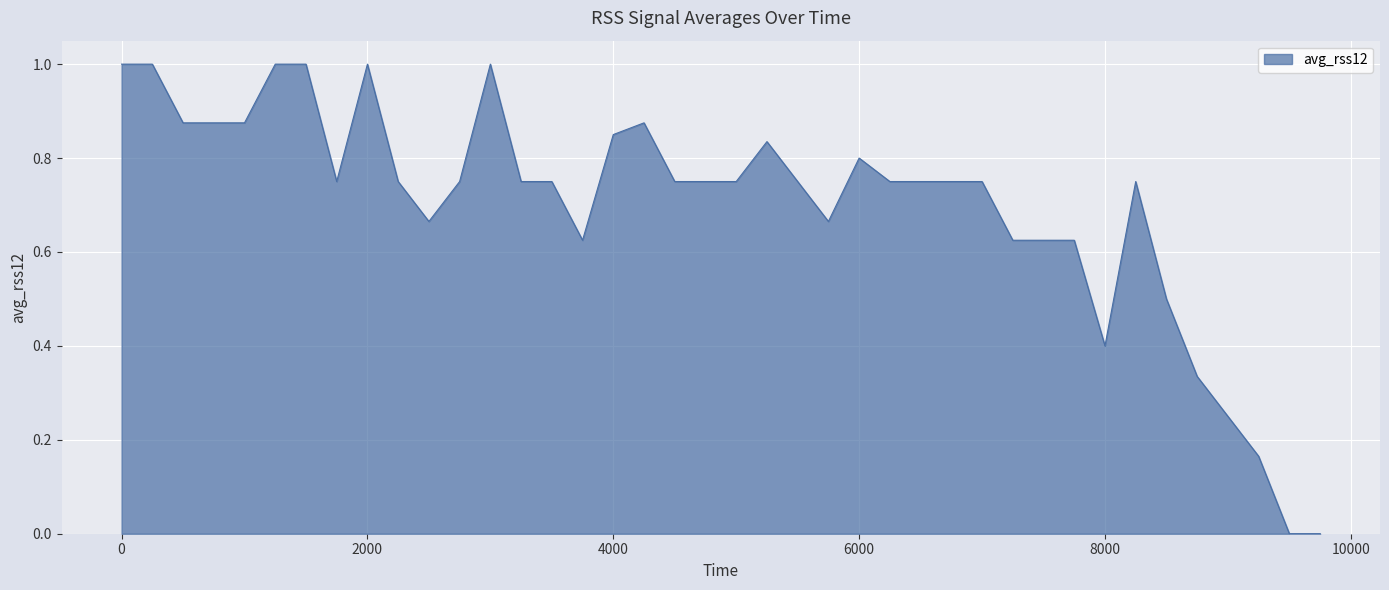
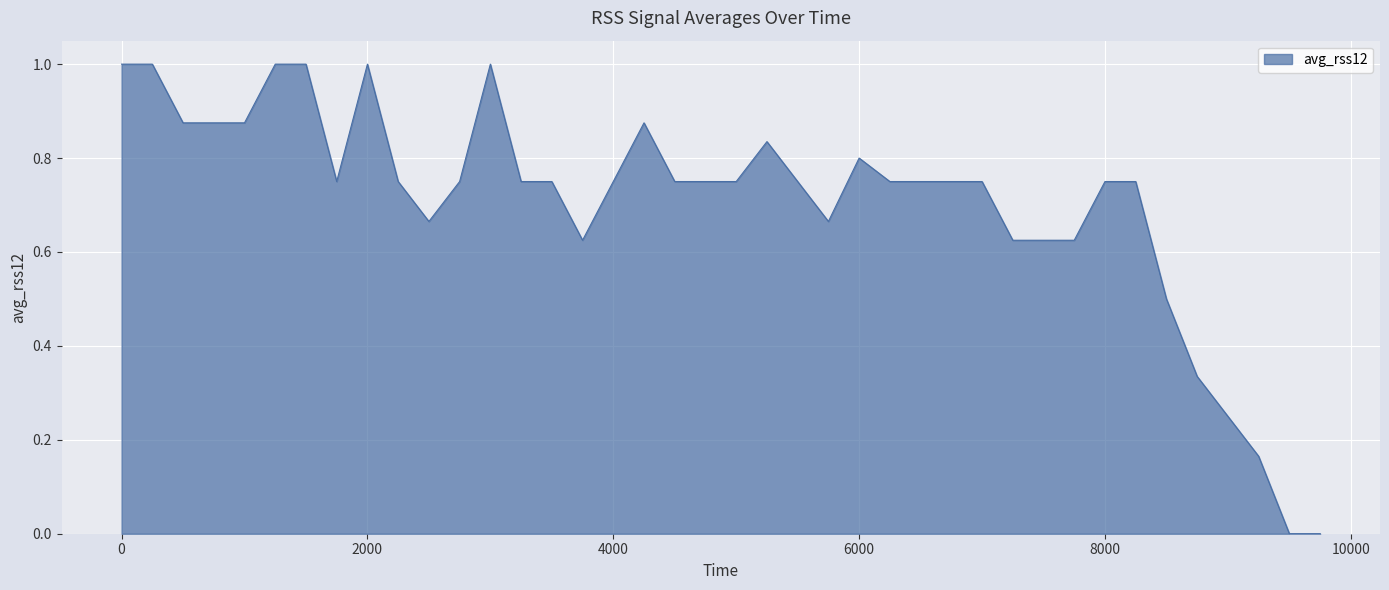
4000: 0.85 -> 0.75
8000: 0.40 -> 0.75
